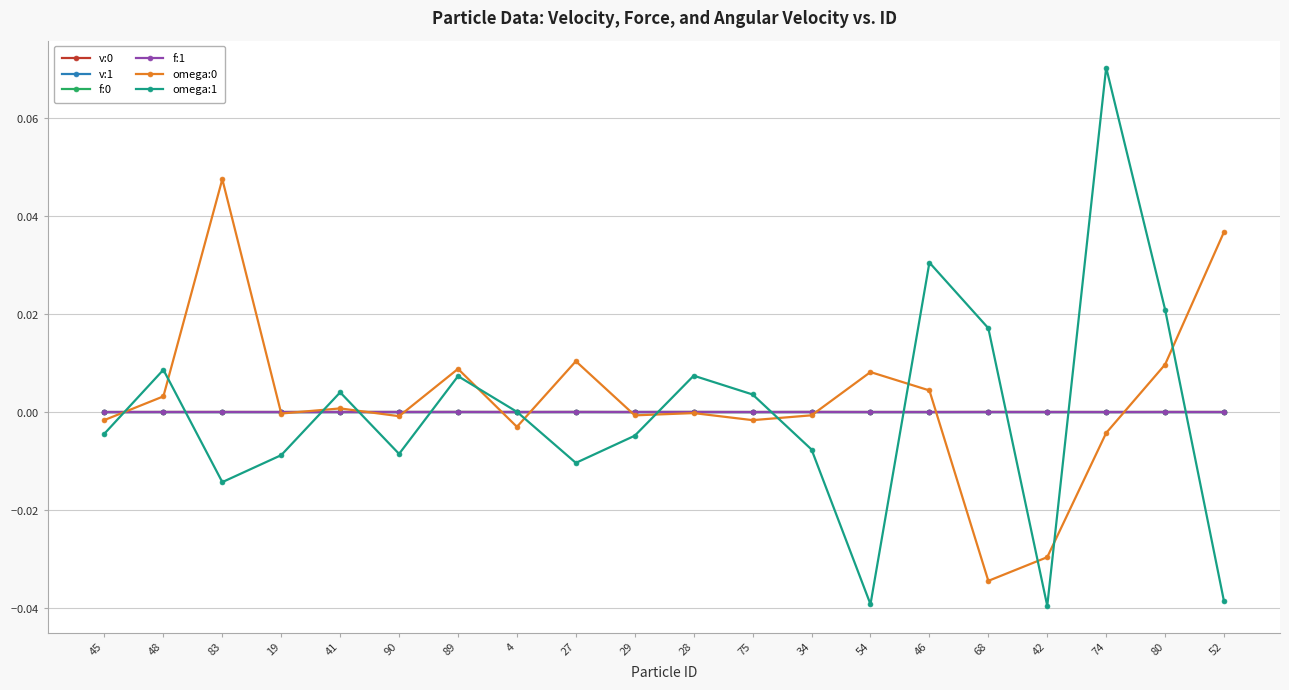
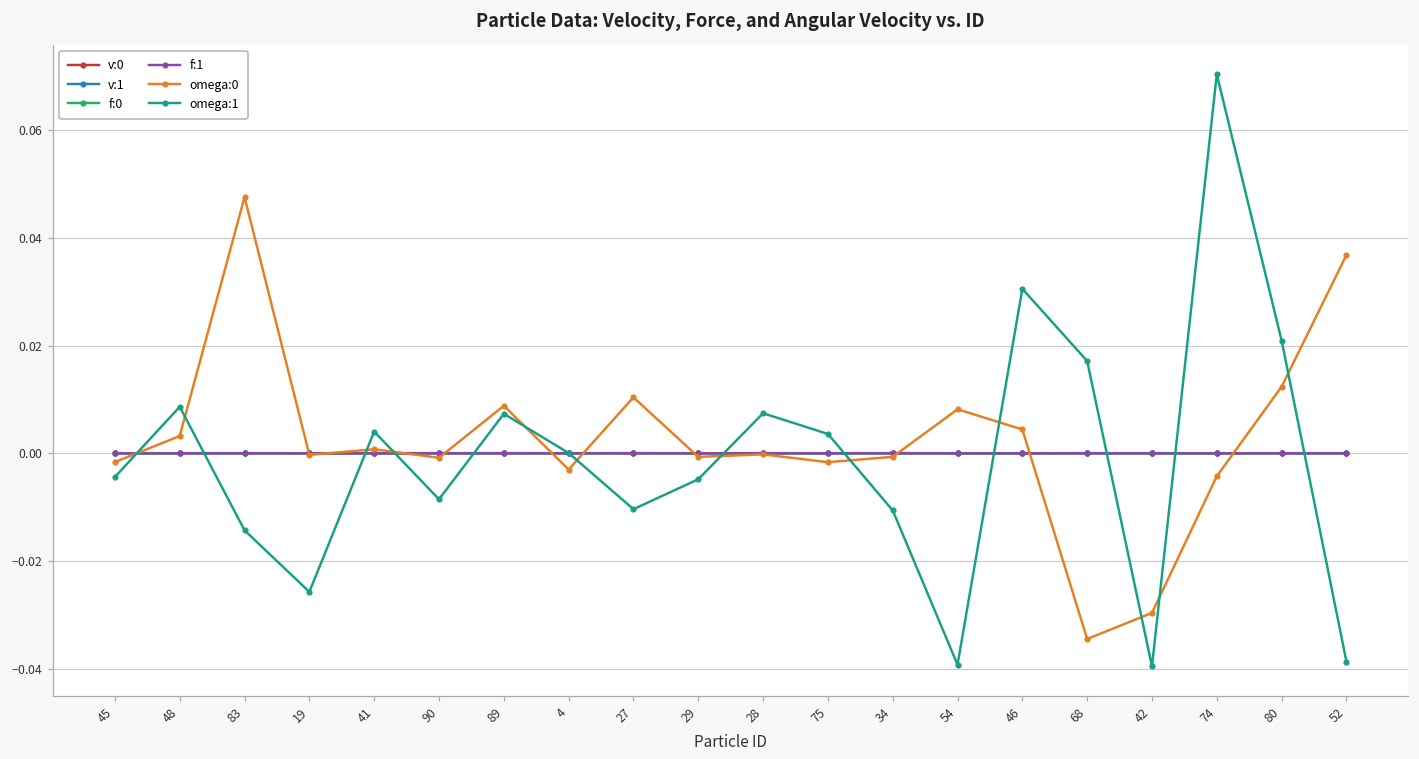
omega:1, 19: -0.009 -> -0.026
omega:1, 34: -0.008 -> -0.011
omega:0, 80: 0.010 -> 0.012
